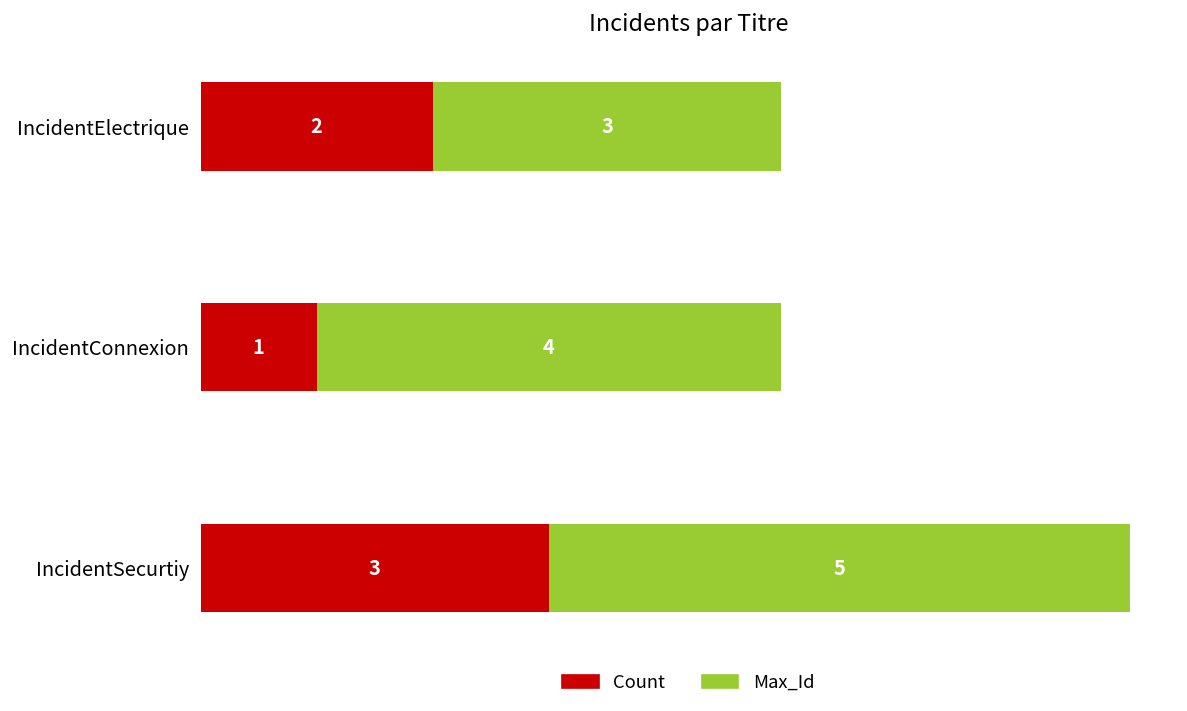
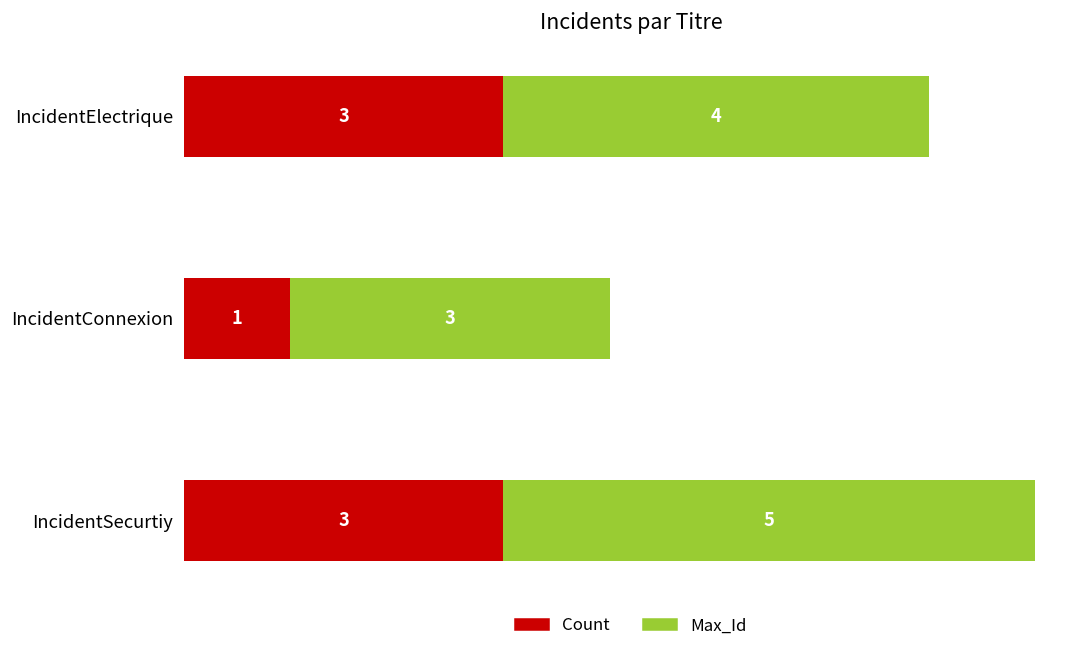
Count, IncidentElectrique: 2 -> 3
Max_Id, IncidentElectrique: 3 -> 4
Max_Id, IncidentConnexion: 4 -> 3
